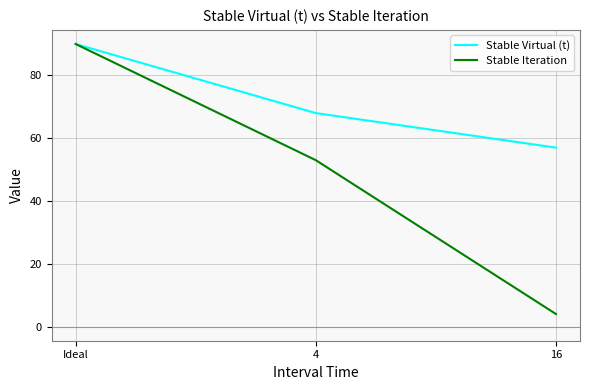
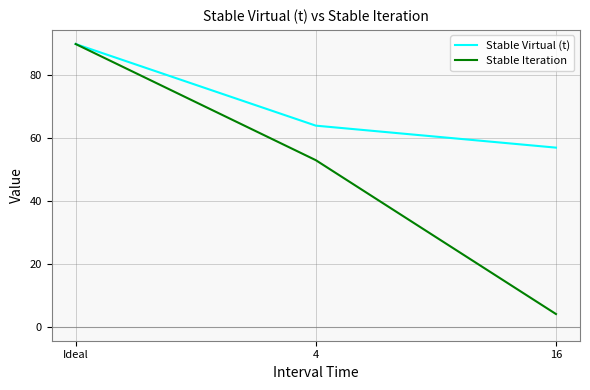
Stable Virtual (t), 4: 68 -> 64
